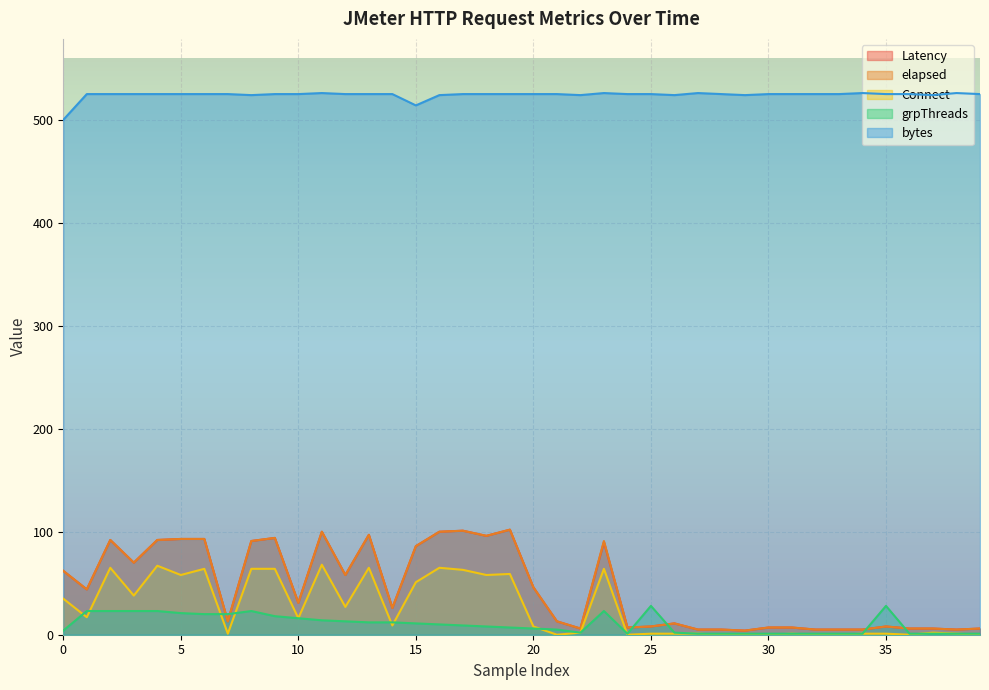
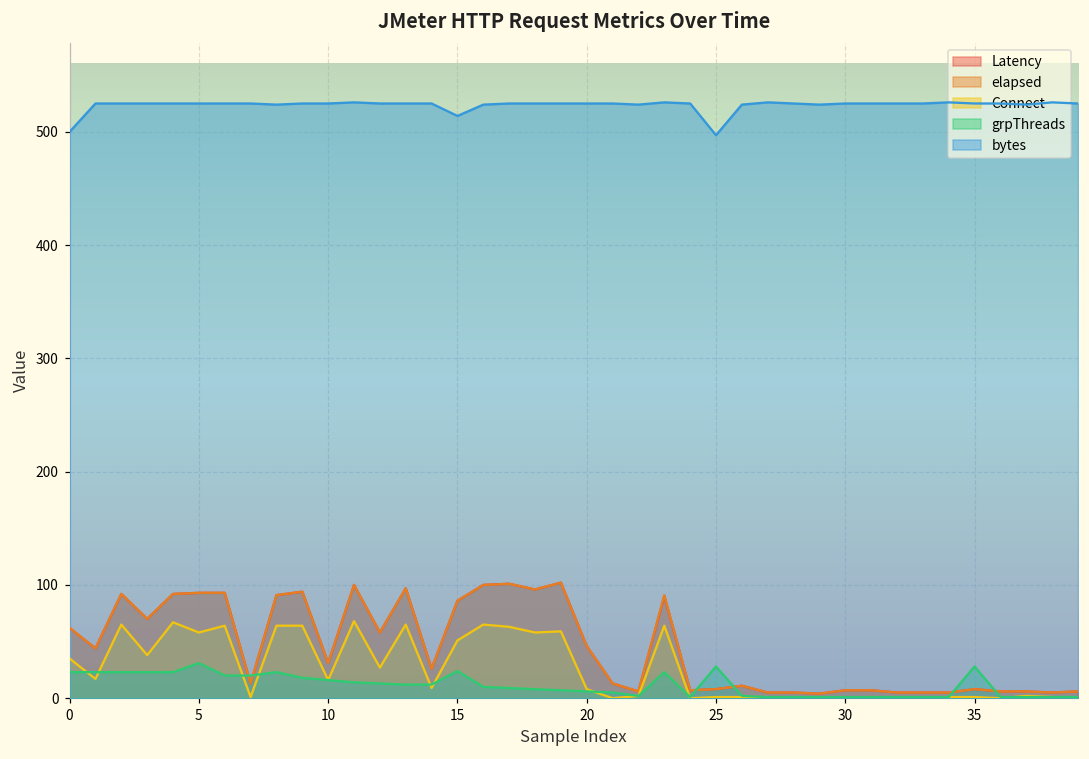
grpThreads, 0: 4 -> 23
grpThreads, 5: 21 -> 31
grpThreads, 15: 11 -> 24
bytes, 25: 525 -> 497
